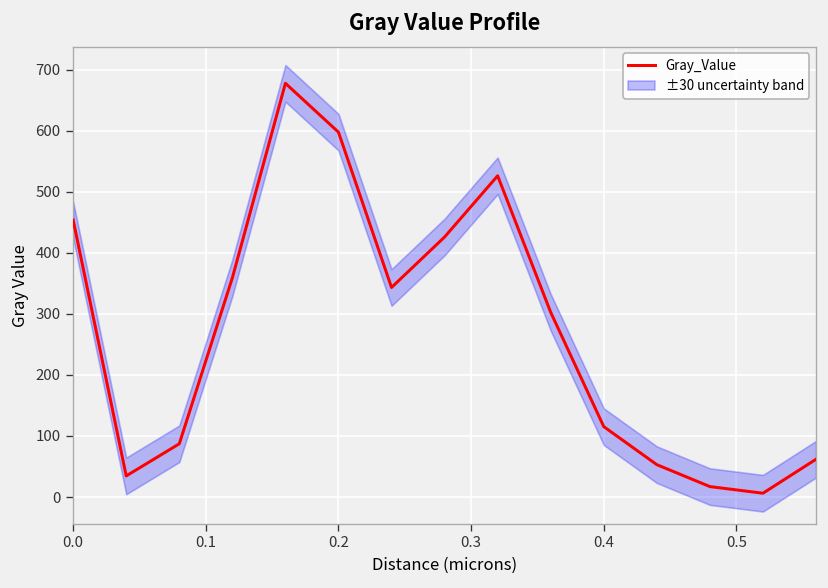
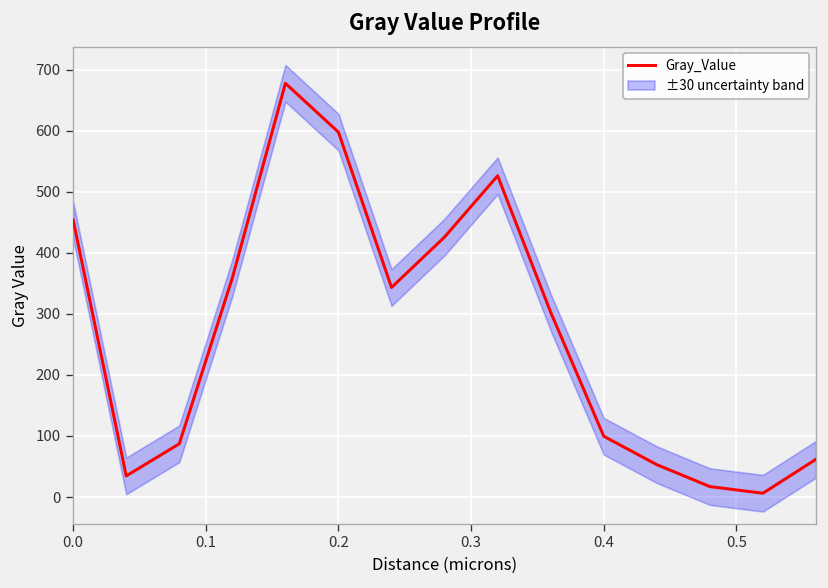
Gray_Value, 0.4: 120 -> 100
